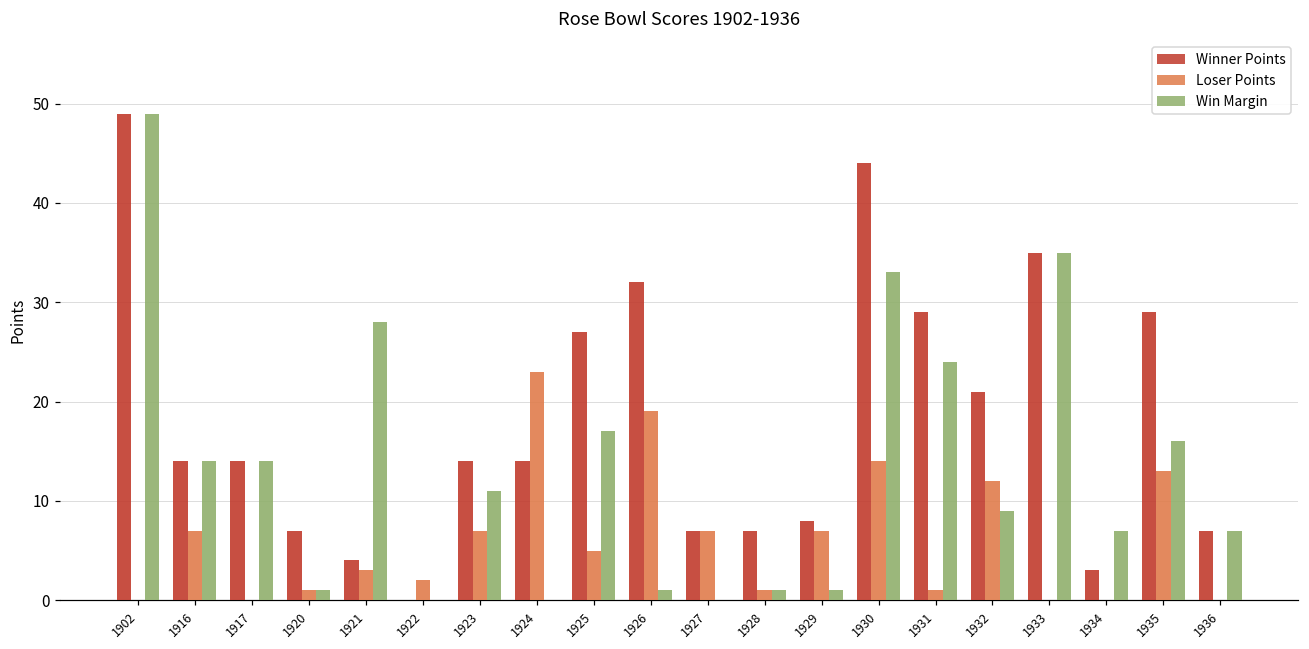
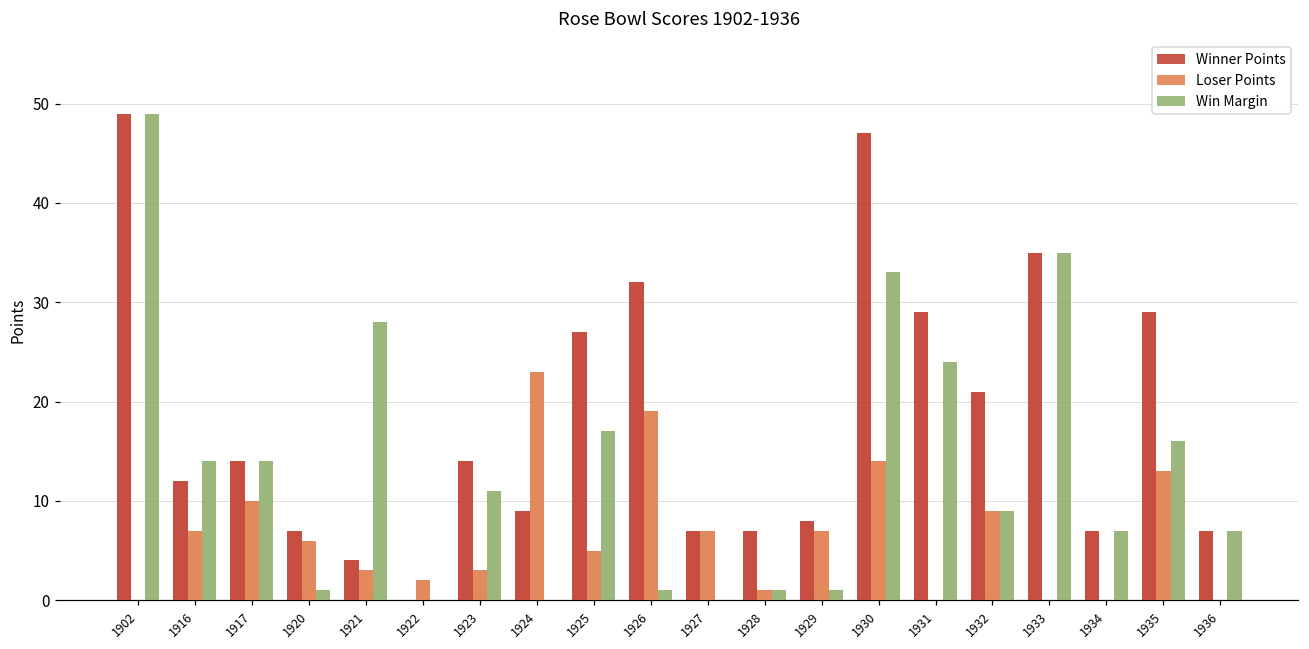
Winner Points, 1916: 14 -> 12
Loser Points, 1917: 0 -> 10
Loser Points, 1920: 1 -> 6
Loser Points, 1923: 7 -> 3
Winner Points, 1924: 14 -> 9
Winner Points, 1930: 44 -> 47
Loser Points, 1931: 1 -> 0
Loser Points, 1932: 12 -> 9
Winner Points, 1934: 3 -> 7
